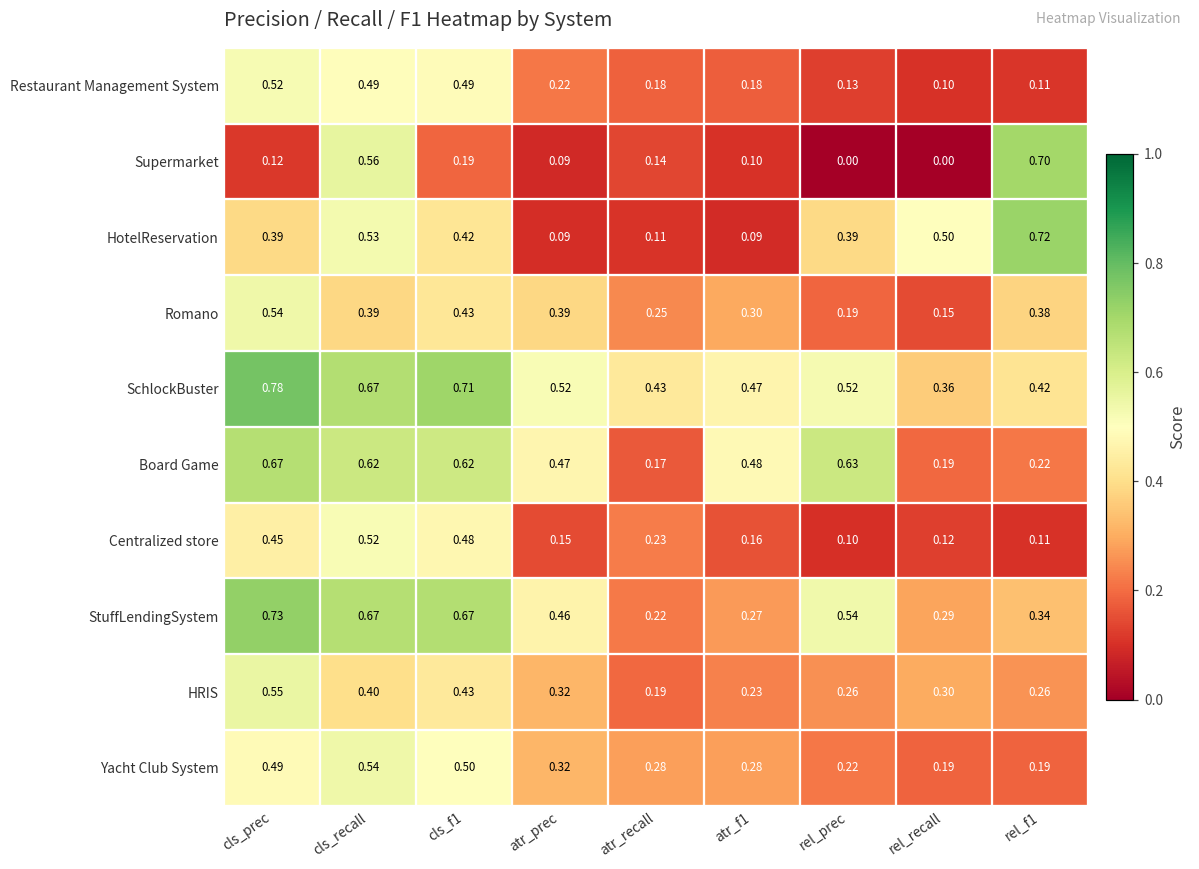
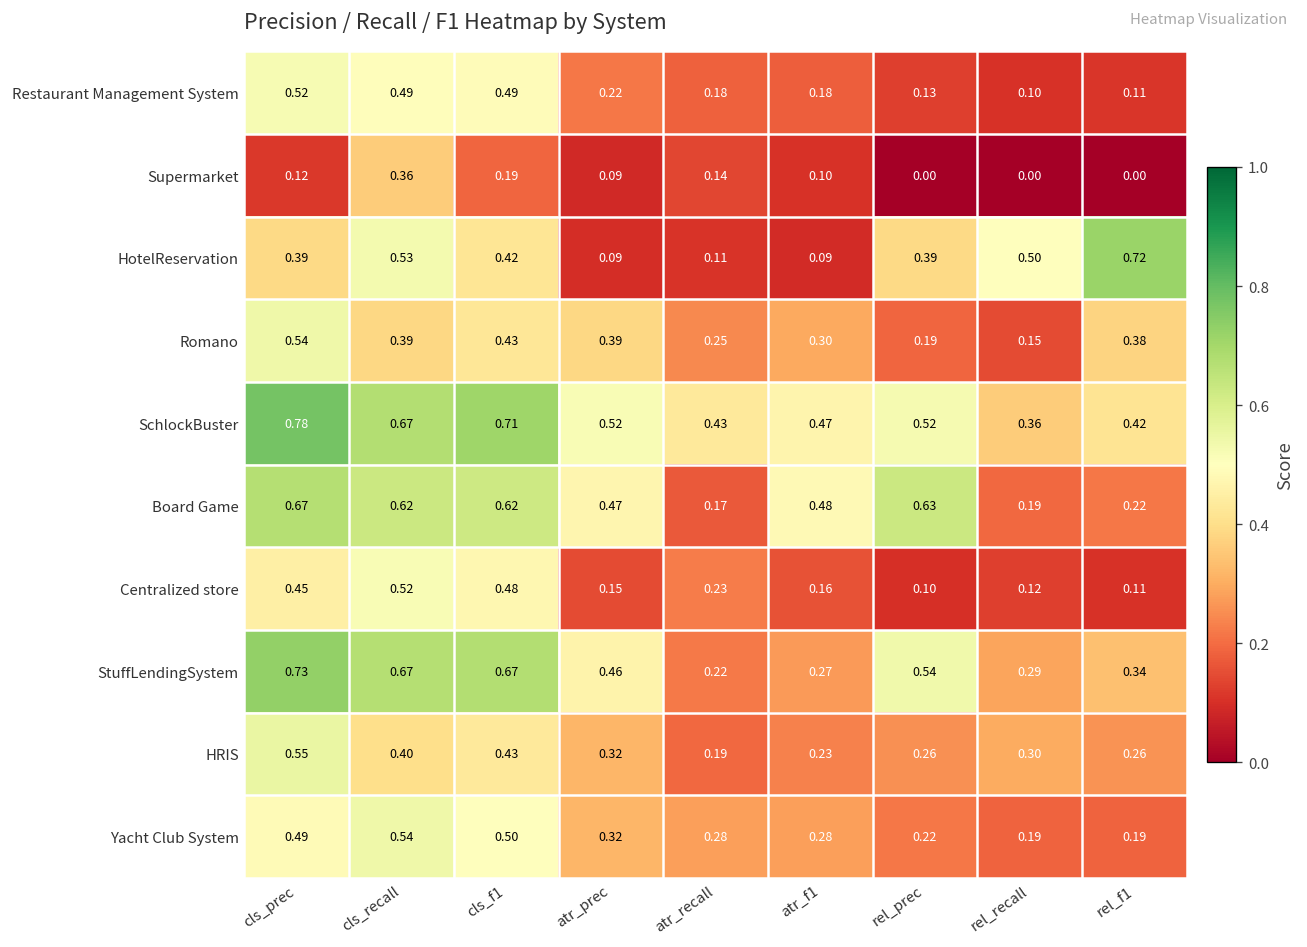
Supermarket, cls_recall: 0.56 -> 0.36
Supermarket, rel_f1: 0.70 -> 0.00
